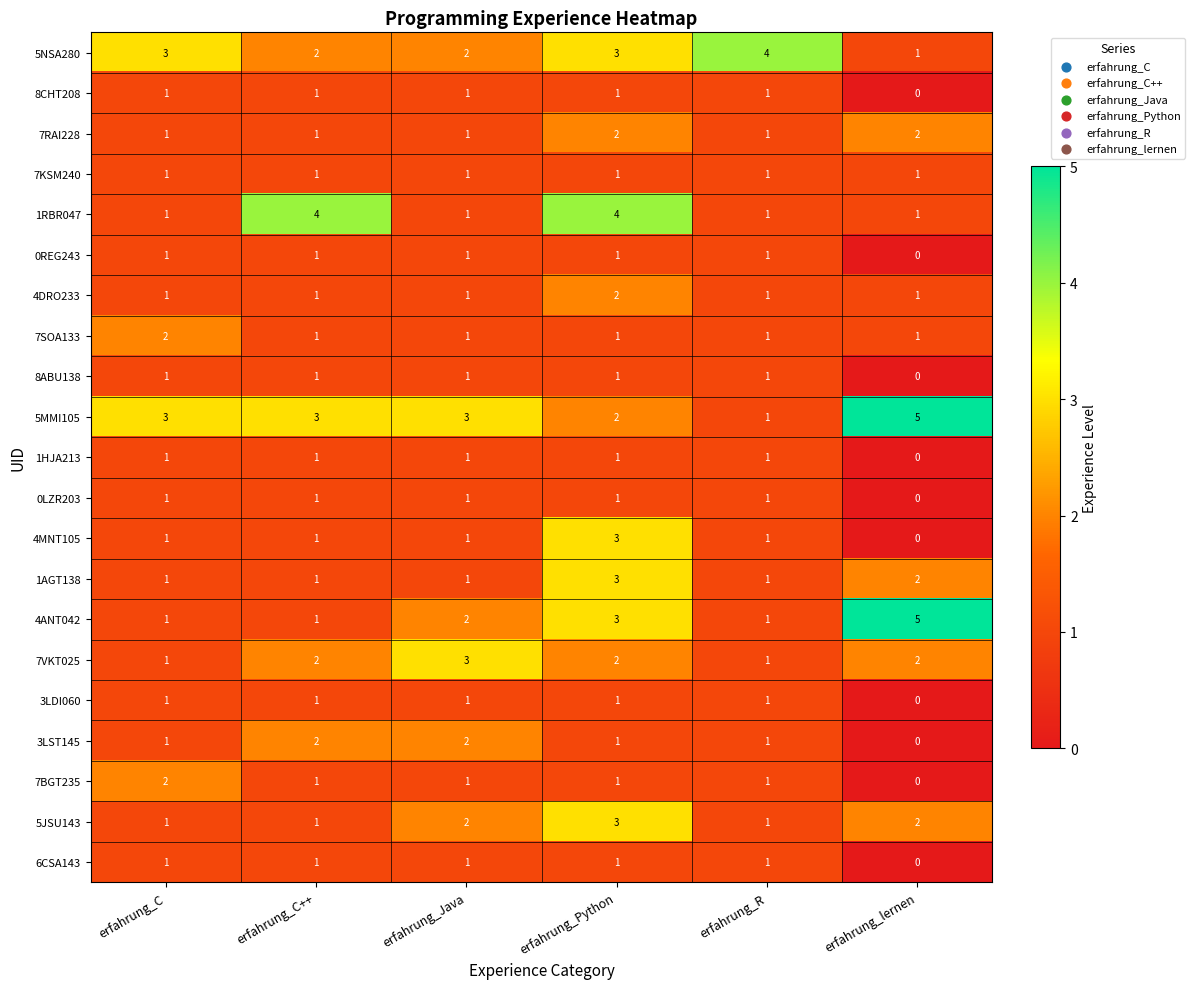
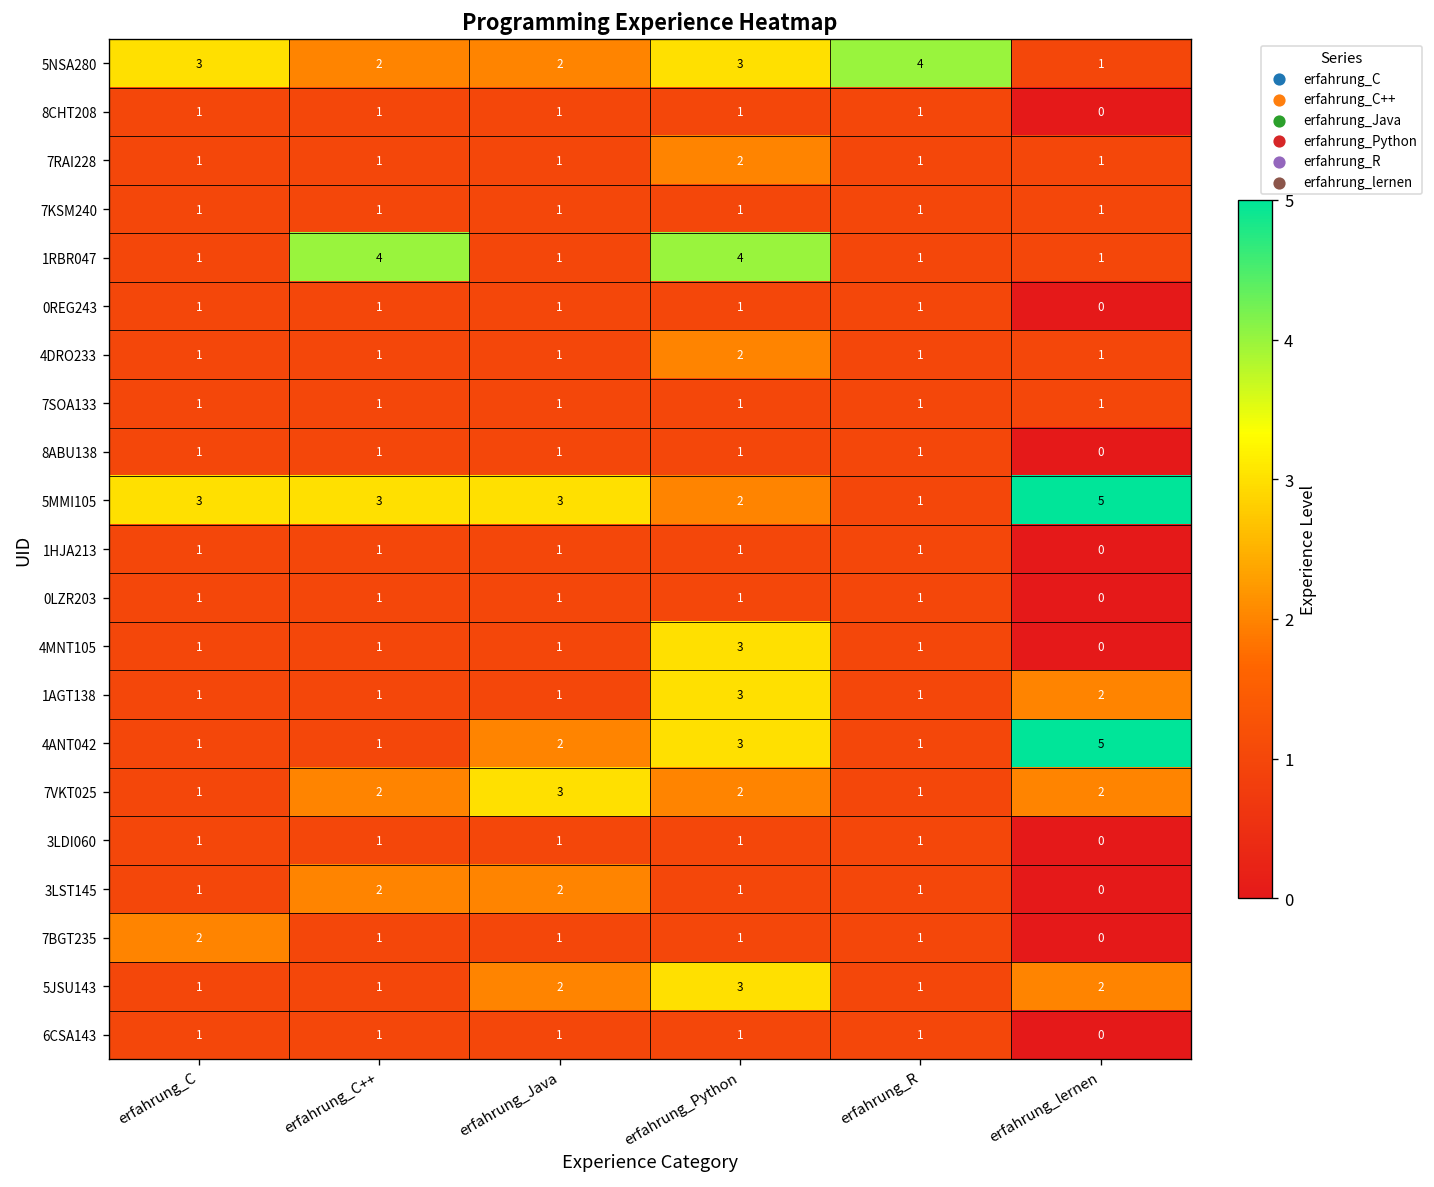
7RAI228, erfahrung_lernen: 2 -> 1
7SOA133, erfahrung_C: 2 -> 1
